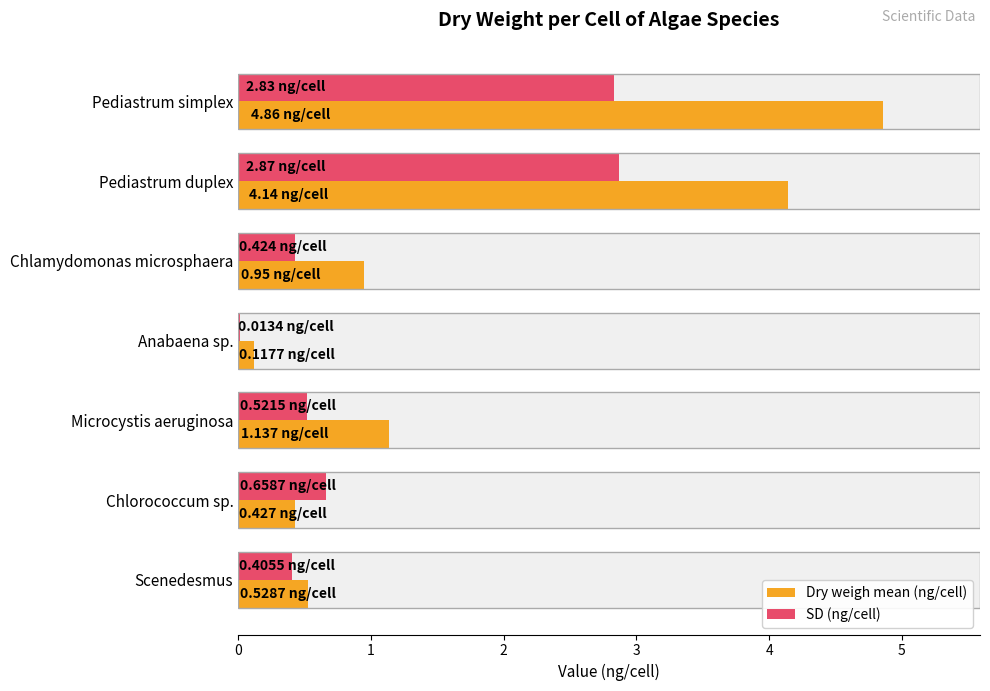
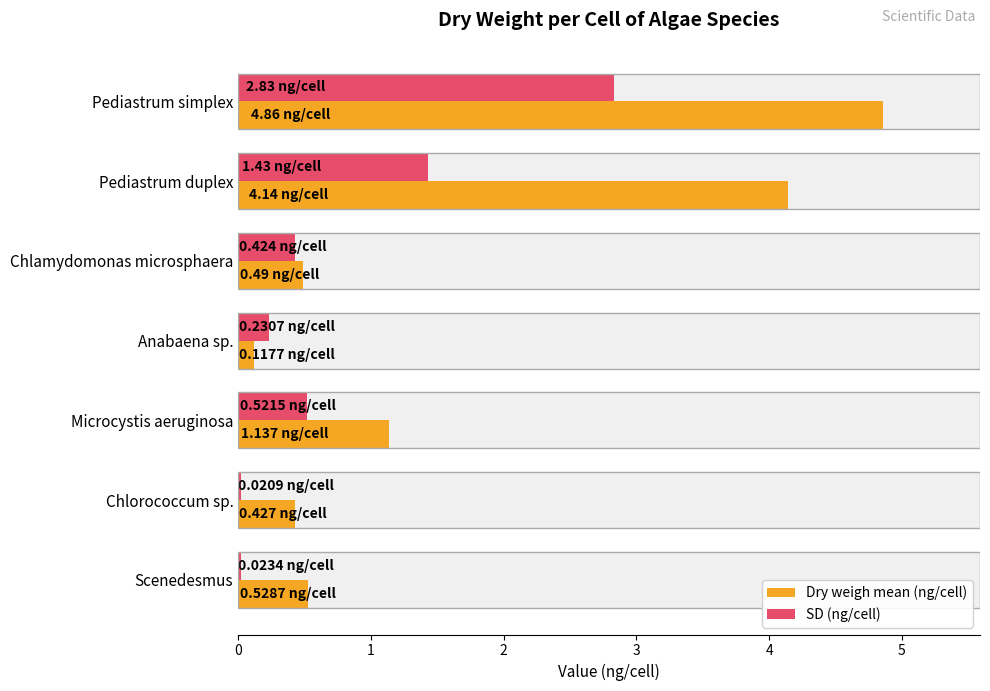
SD (ng/cell), Pediastrum duplex: 2.87 -> 1.43
Dry weigh mean (ng/cell), Chlamydomonas microsphaera: 0.95 -> 0.49
SD (ng/cell), Anabaena sp.: 0.0134 -> 0.2307
SD (ng/cell), Chlorococcum sp.: 0.6587 -> 0.0209
SD (ng/cell), Scenedesmus: 0.4055 -> 0.0234
